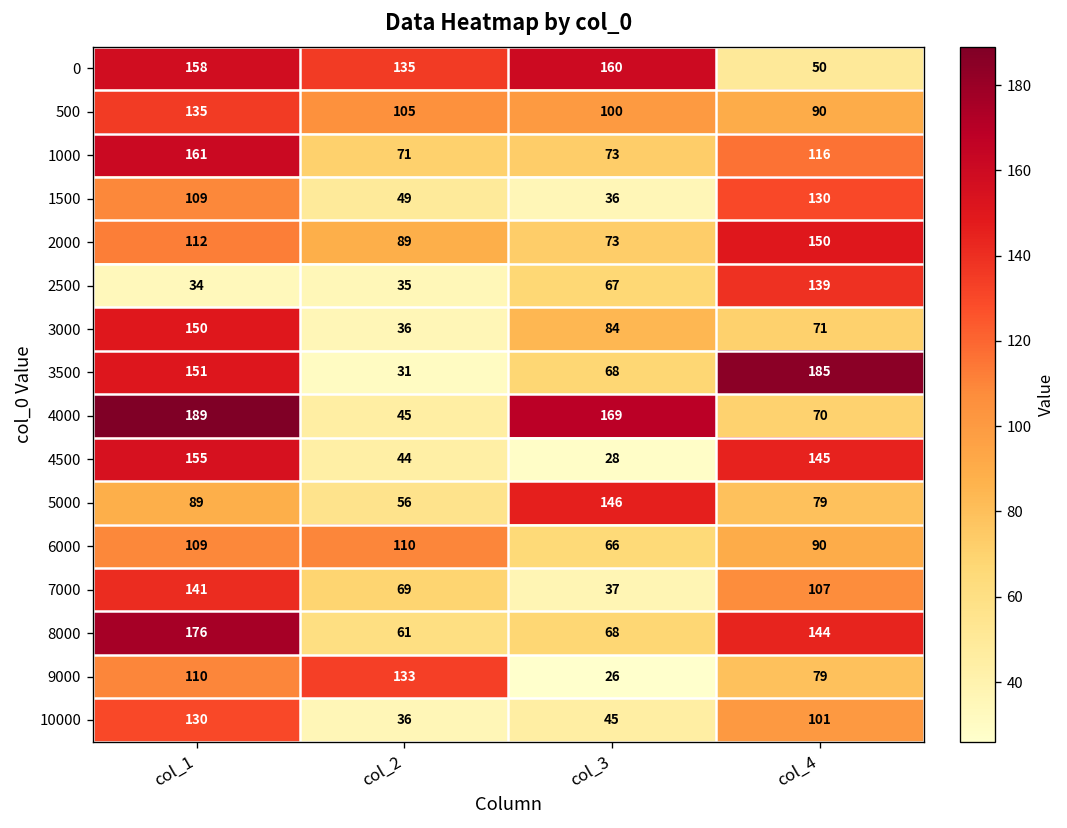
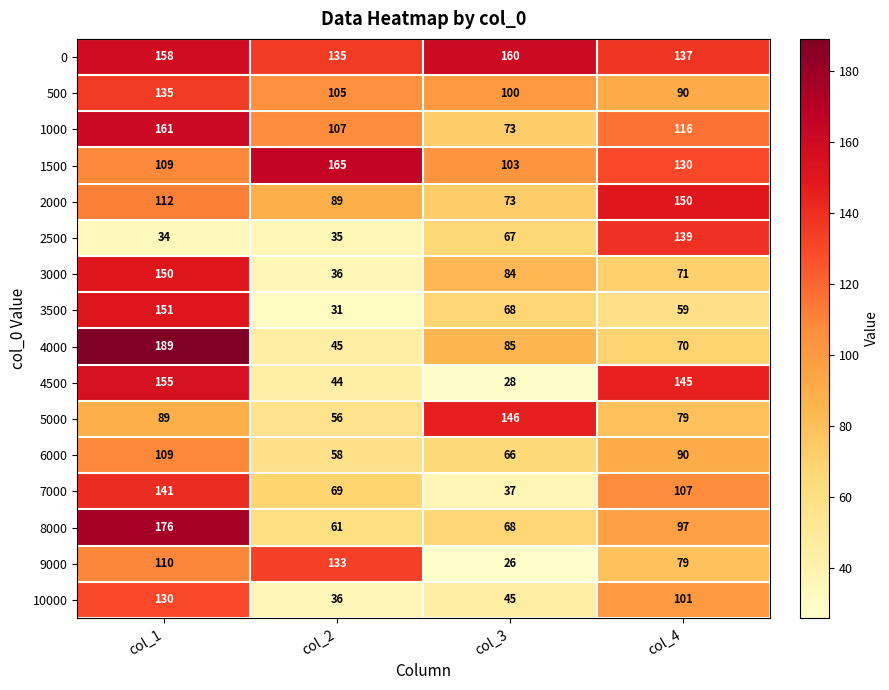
0, col_4: 50 -> 137
1000, col_2: 71 -> 107
1500, col_2: 49 -> 165
1500, col_3: 36 -> 103
3500, col_4: 185 -> 59
4000, col_3: 169 -> 85
6000, col_2: 110 -> 58
8000, col_4: 144 -> 97
